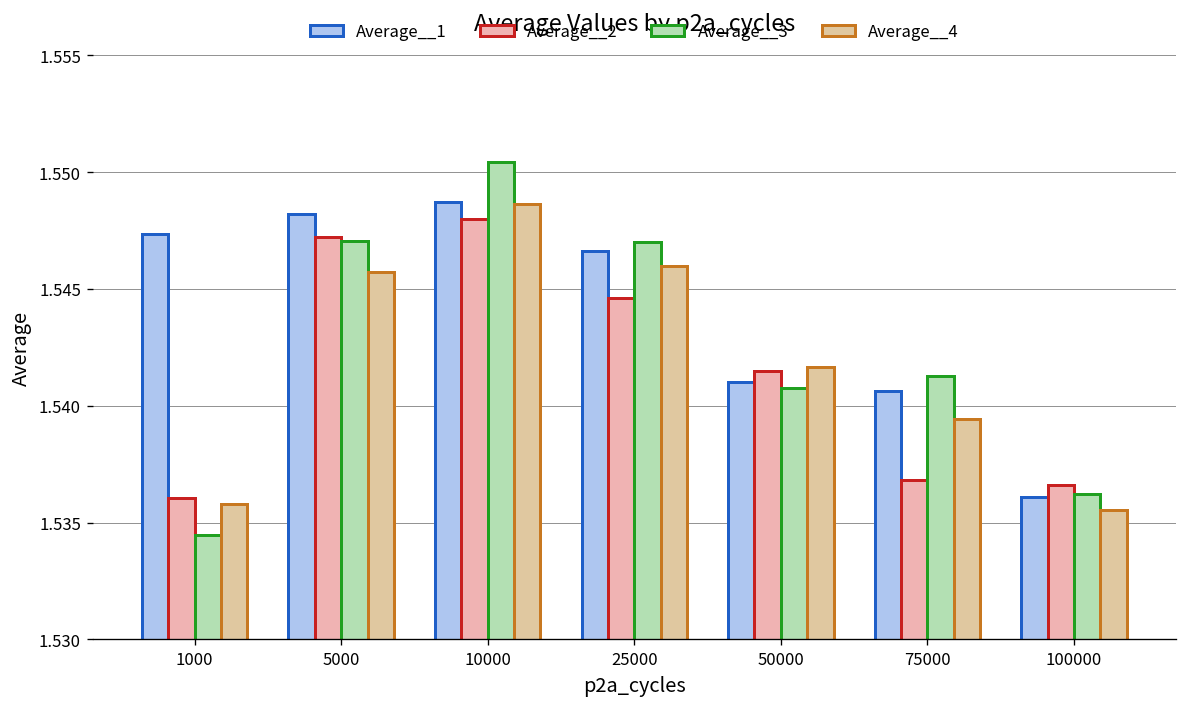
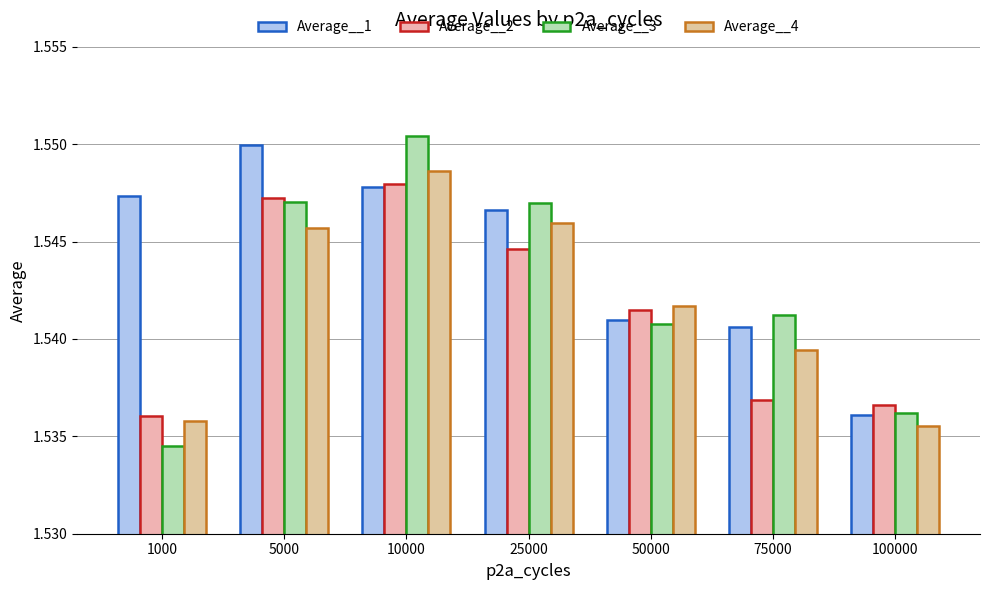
Average__1, 5000: 1.5482 -> 1.5499
Average__1, 10000: 1.5487 -> 1.5478
